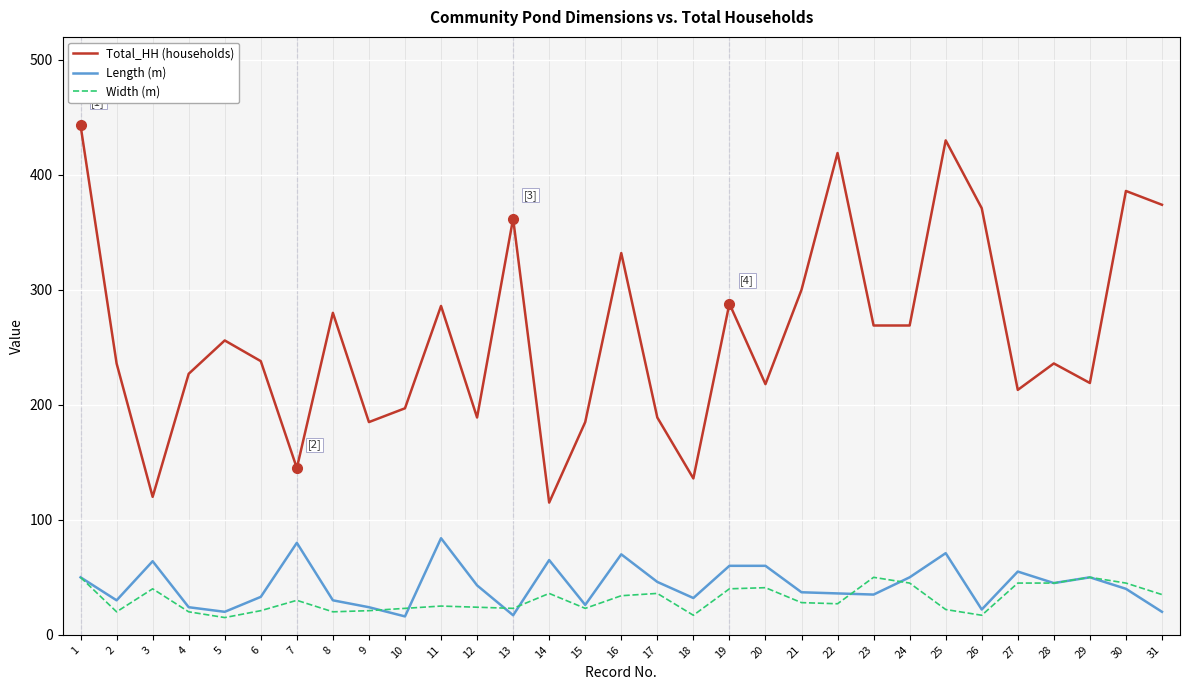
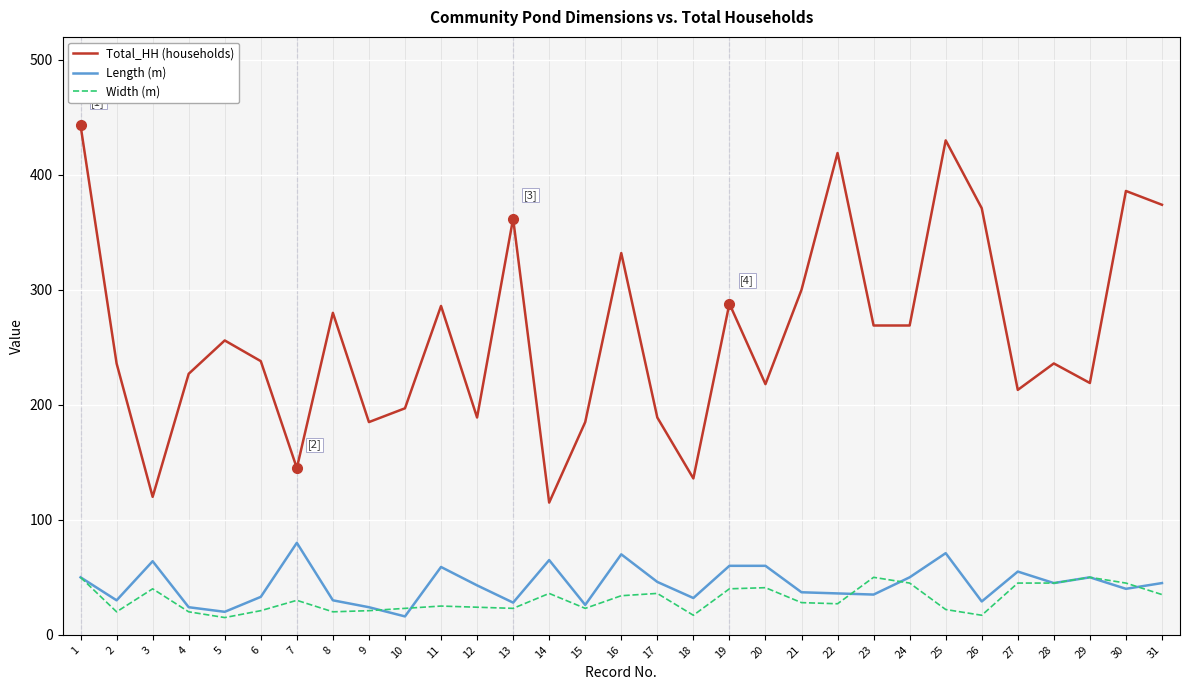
Length (m), 11: 84 -> 59
Length (m), 13: 17 -> 28
Length (m), 26: 22 -> 29
Length (m), 31: 20 -> 45
